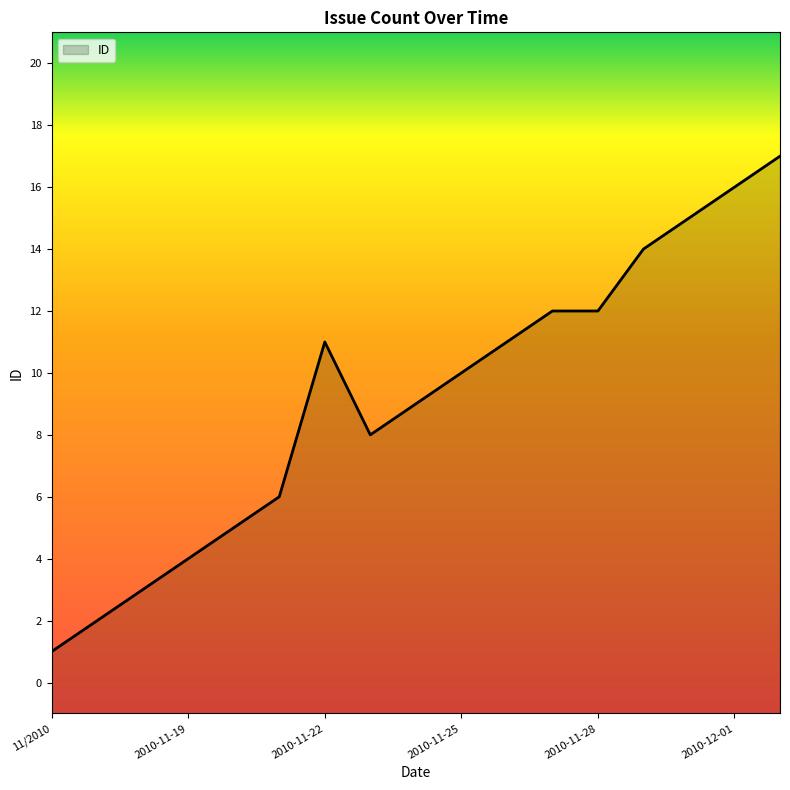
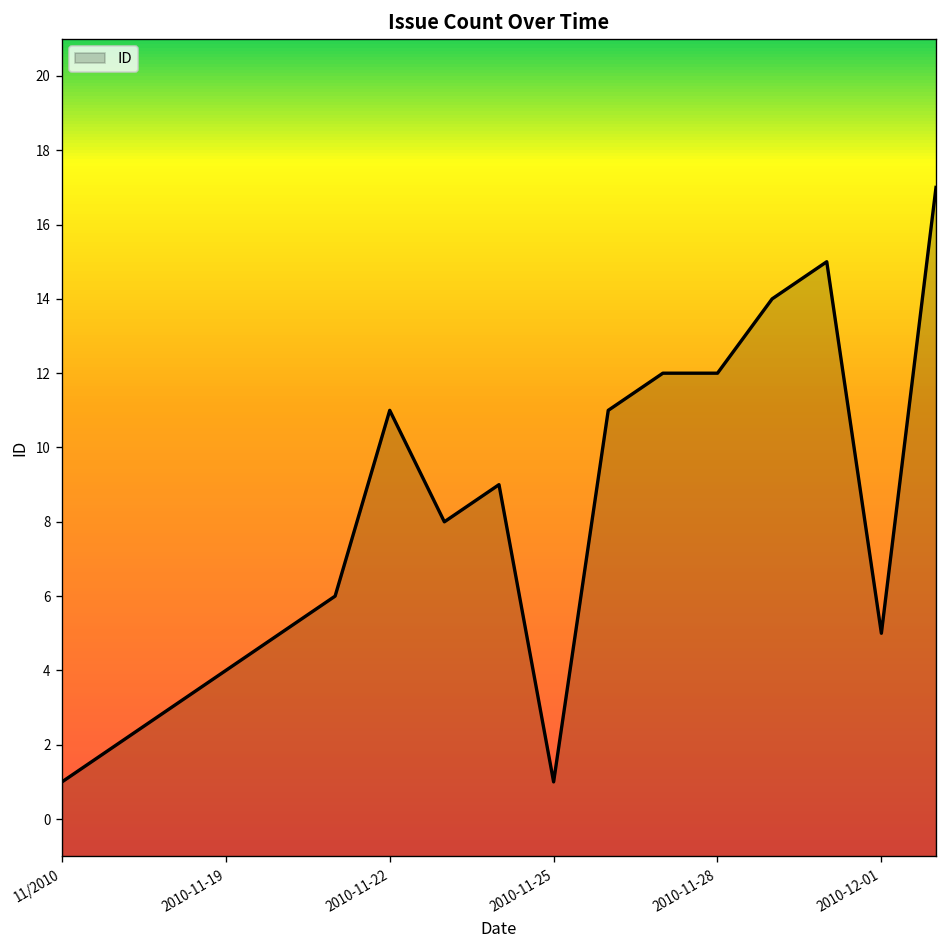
2010-11-25: 10 -> 1
2010-12-01: 16 -> 5
